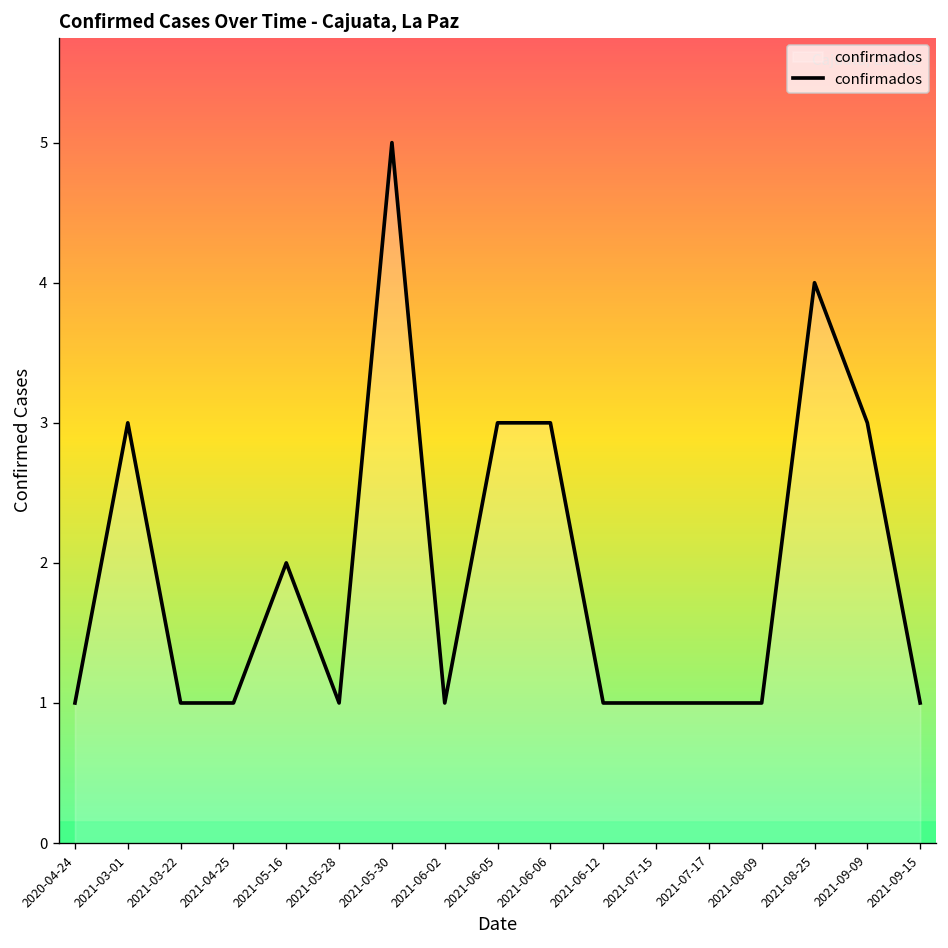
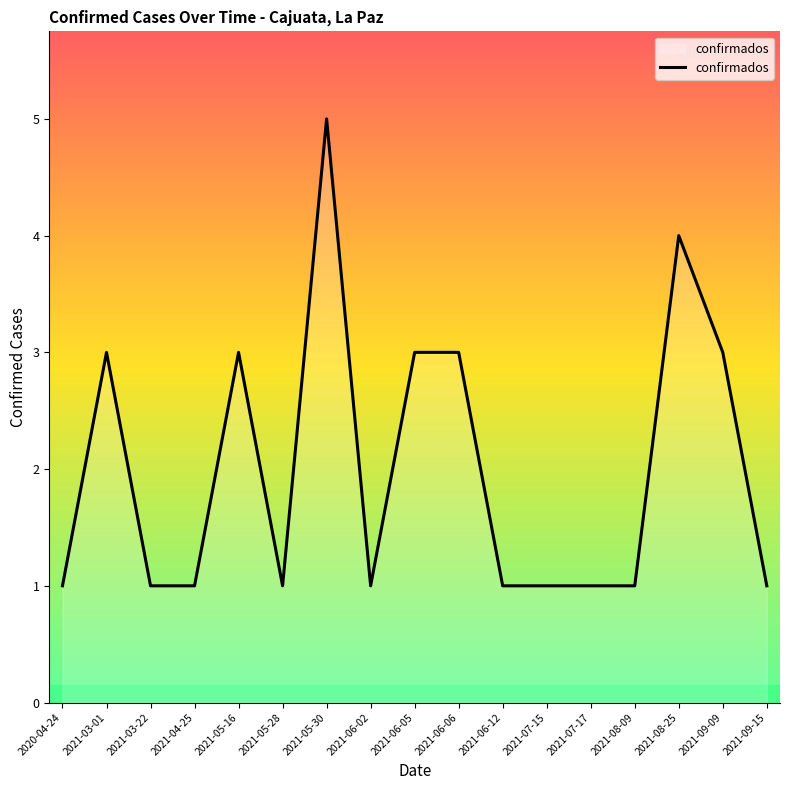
2021-05-16: 2 -> 3
